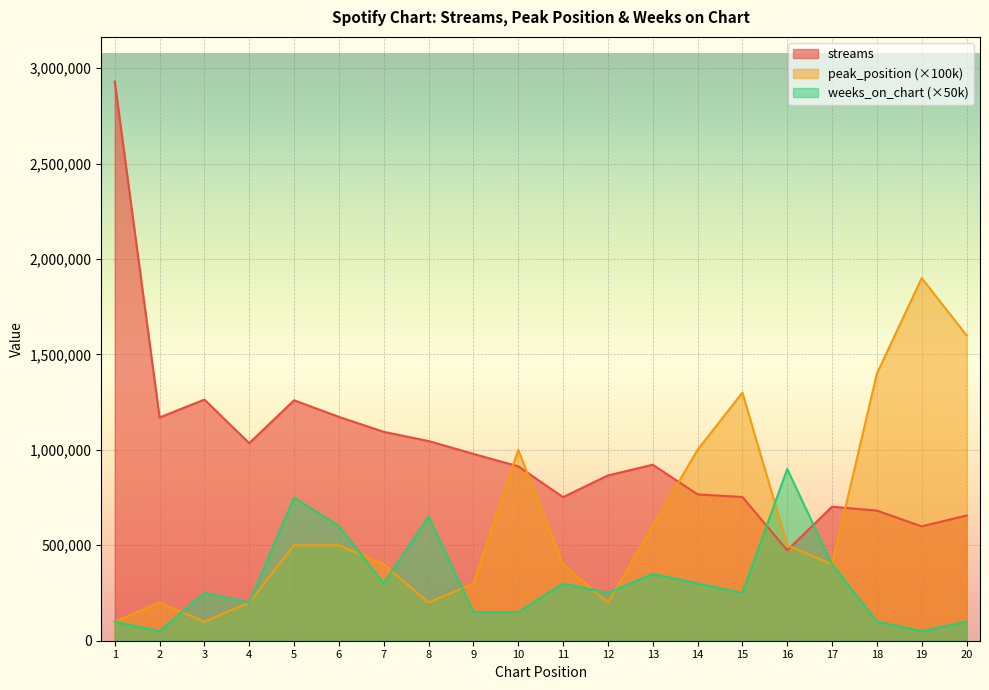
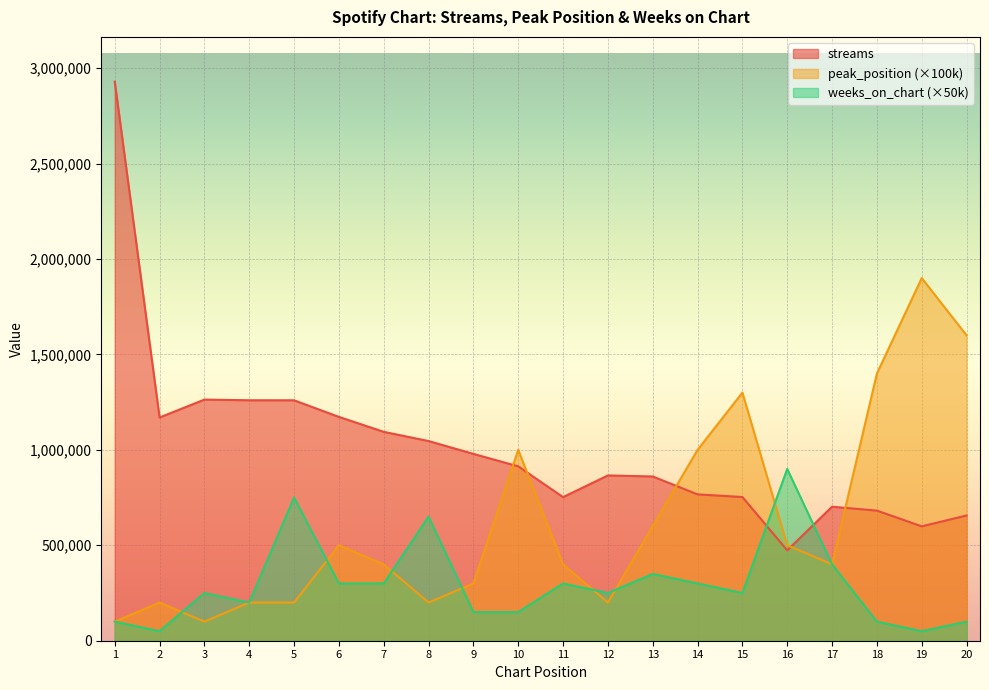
streams, 4: 1,040,000 -> 1,260,000
peak_position (×100k), 5: 500,000 -> 200,000
weeks_on_chart (×50k), 6: 600,000 -> 300,000
streams, 13: 920,000 -> 860,000
